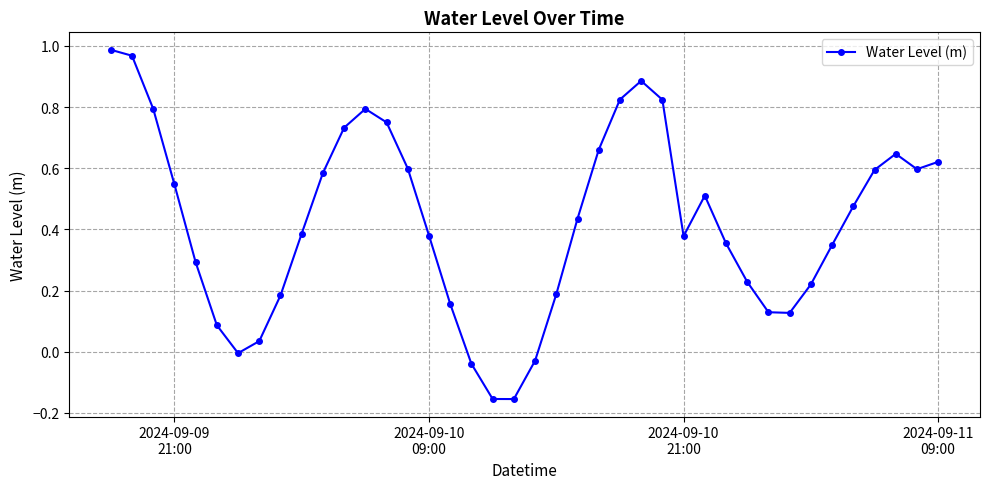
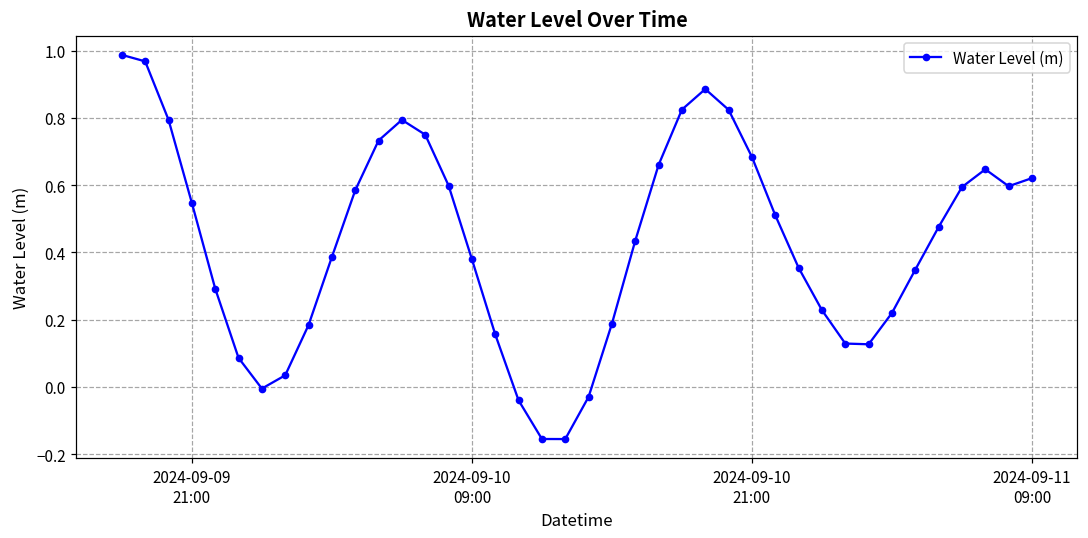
2024-09-10 21:00: 0.38 -> 0.68
